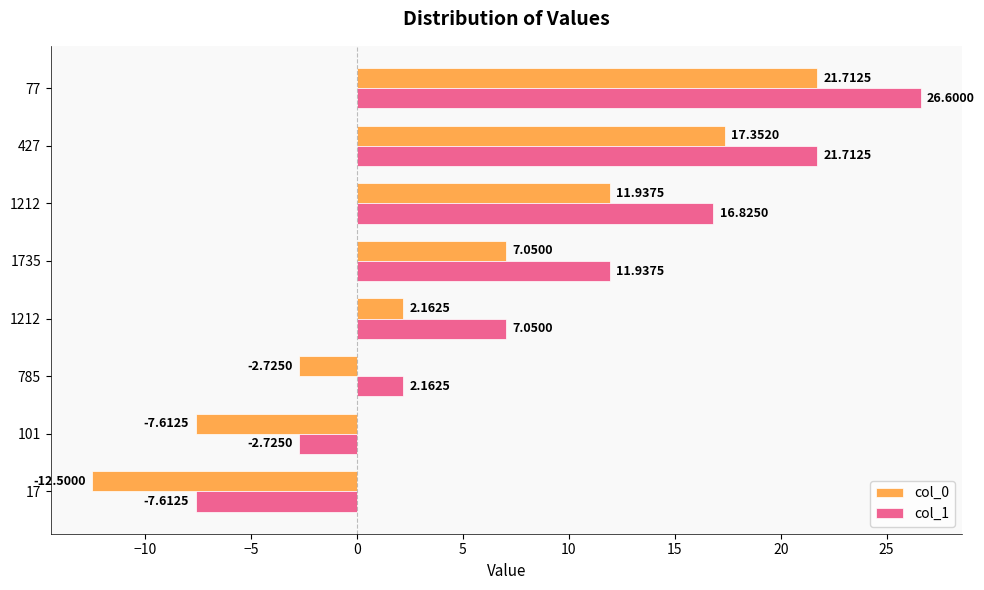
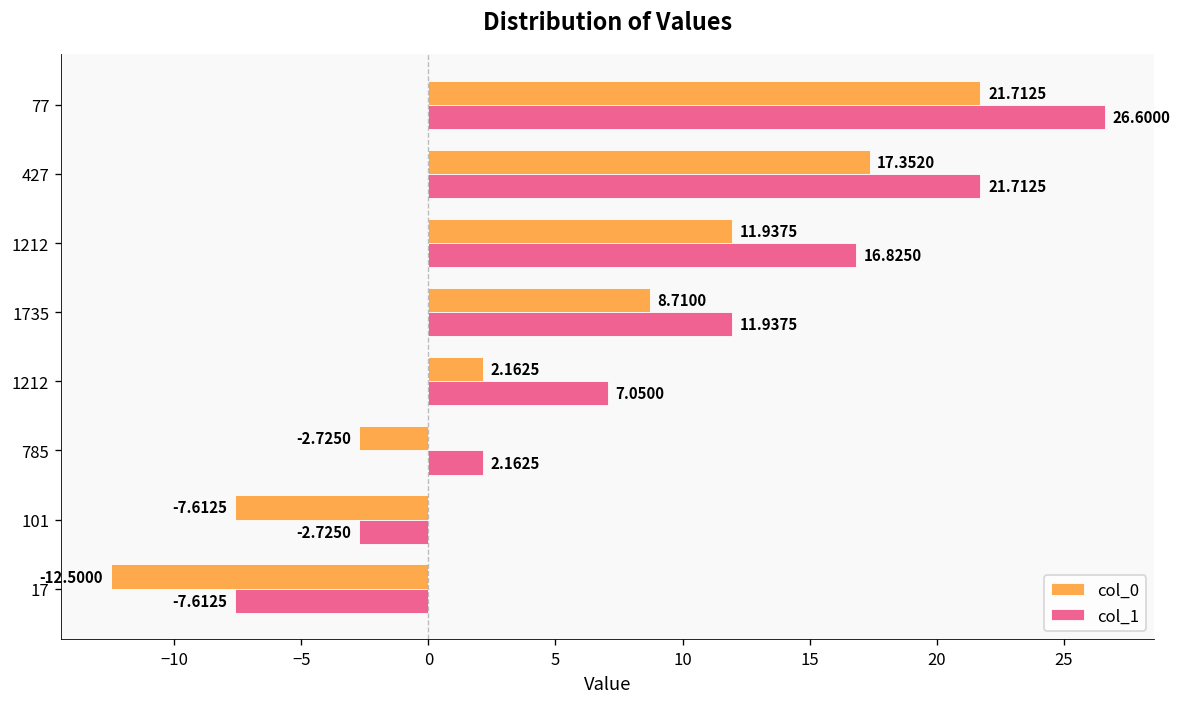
col_0, 1735: 7.0500 -> 8.7100
